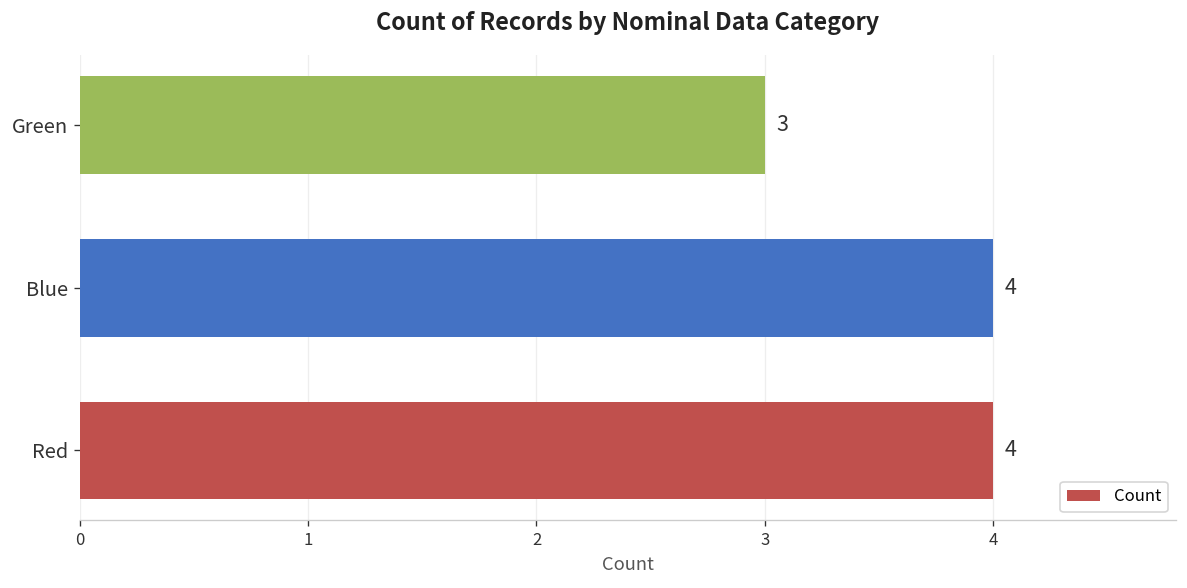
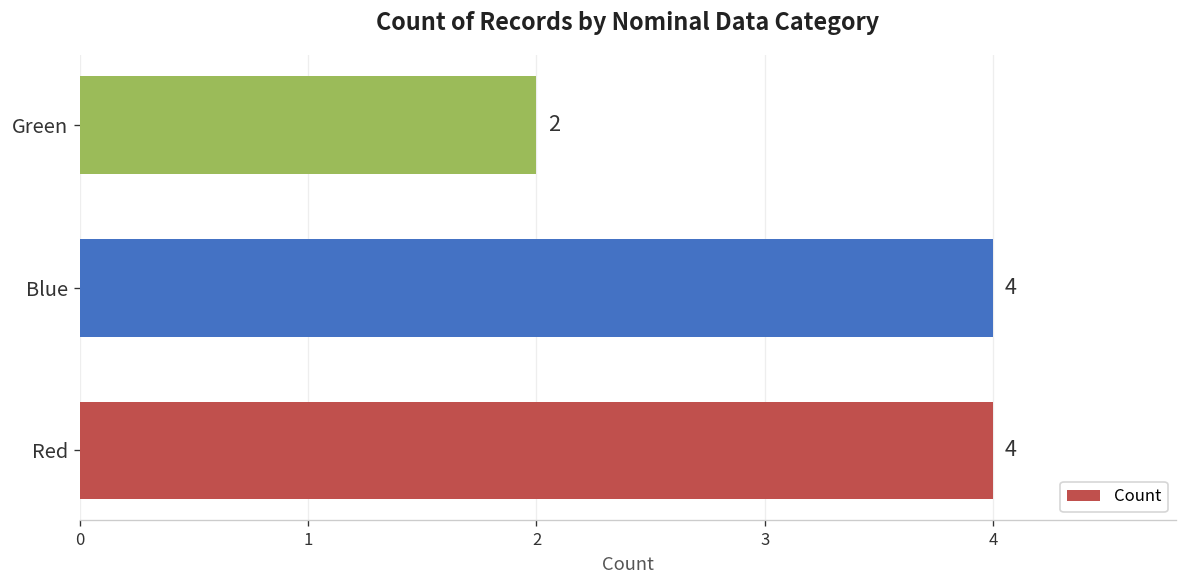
Green: 3 -> 2
